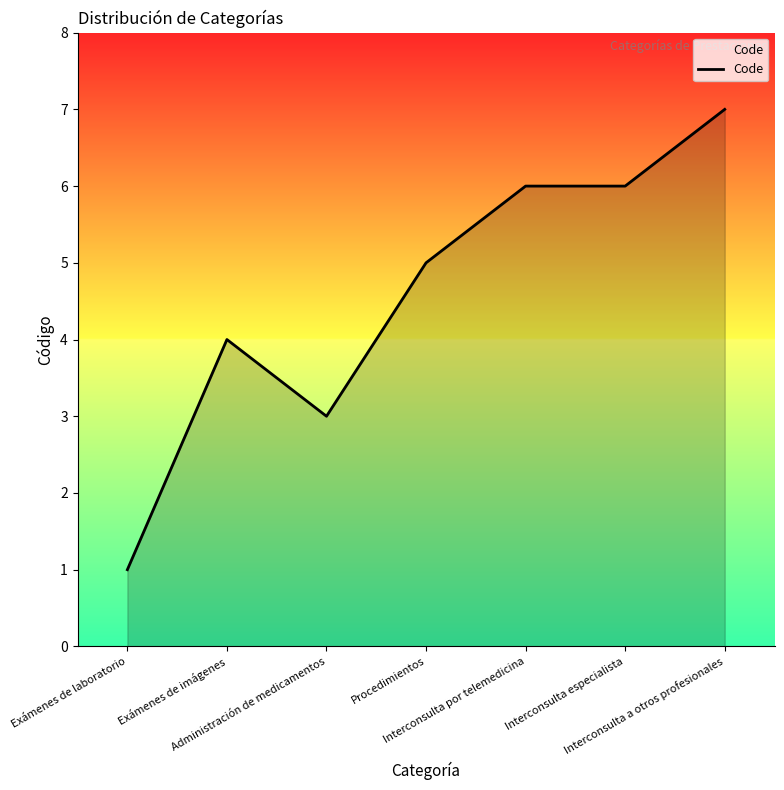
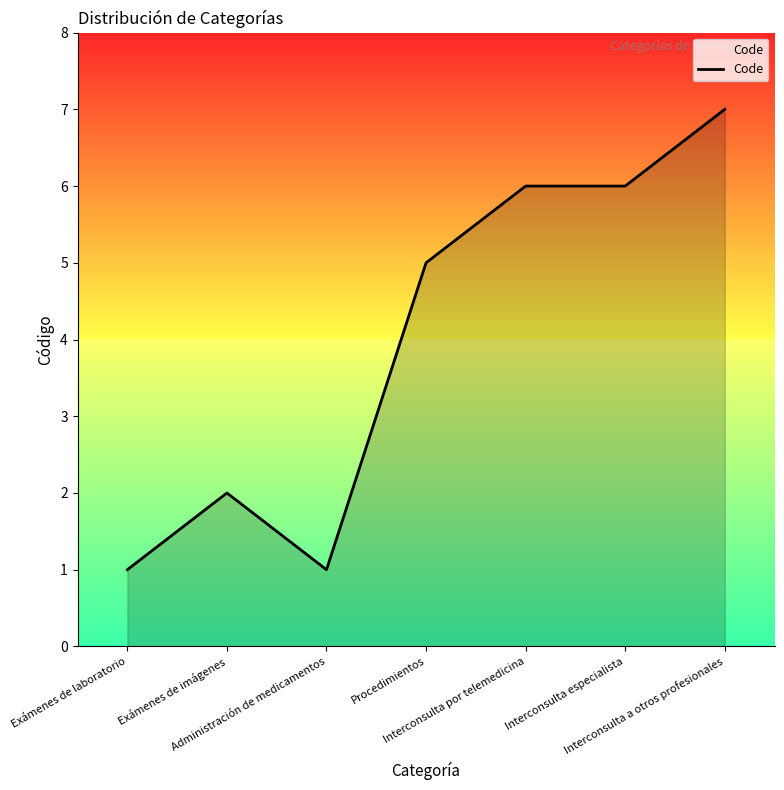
Exámenes de imágenes: 4 -> 2
Administración de medicamentos: 3 -> 1
